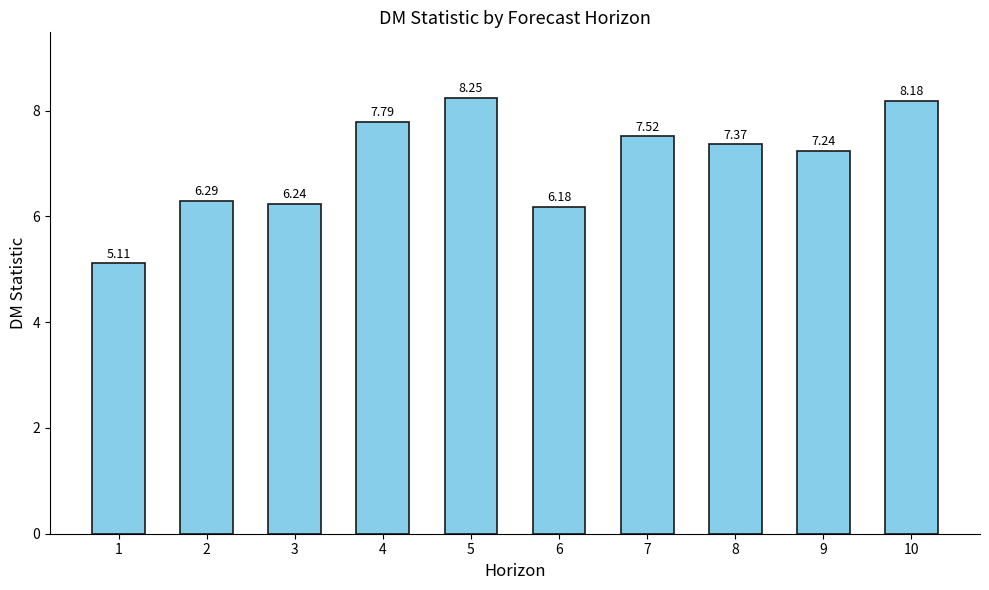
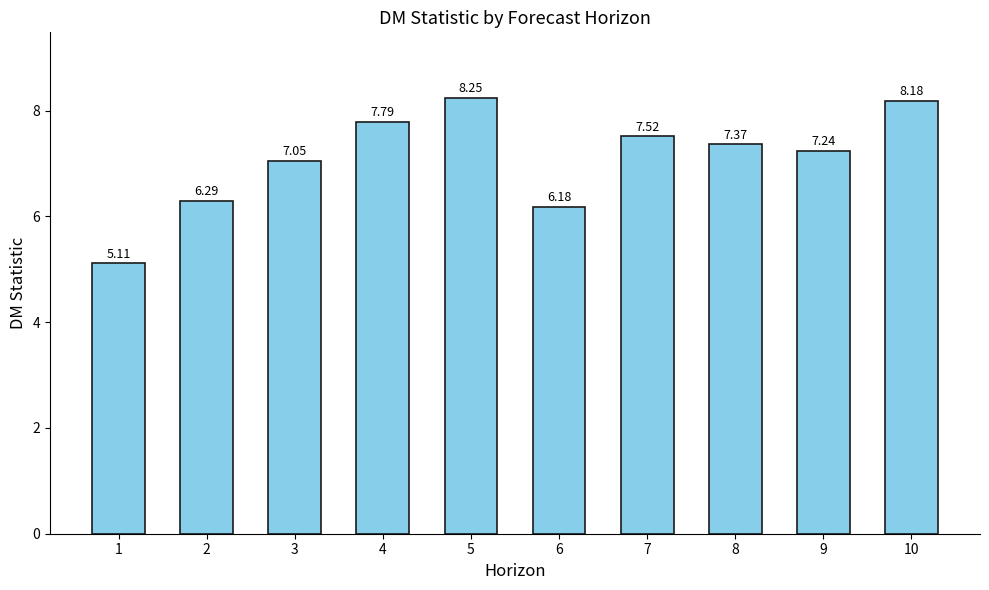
3: 6.24 -> 7.05
